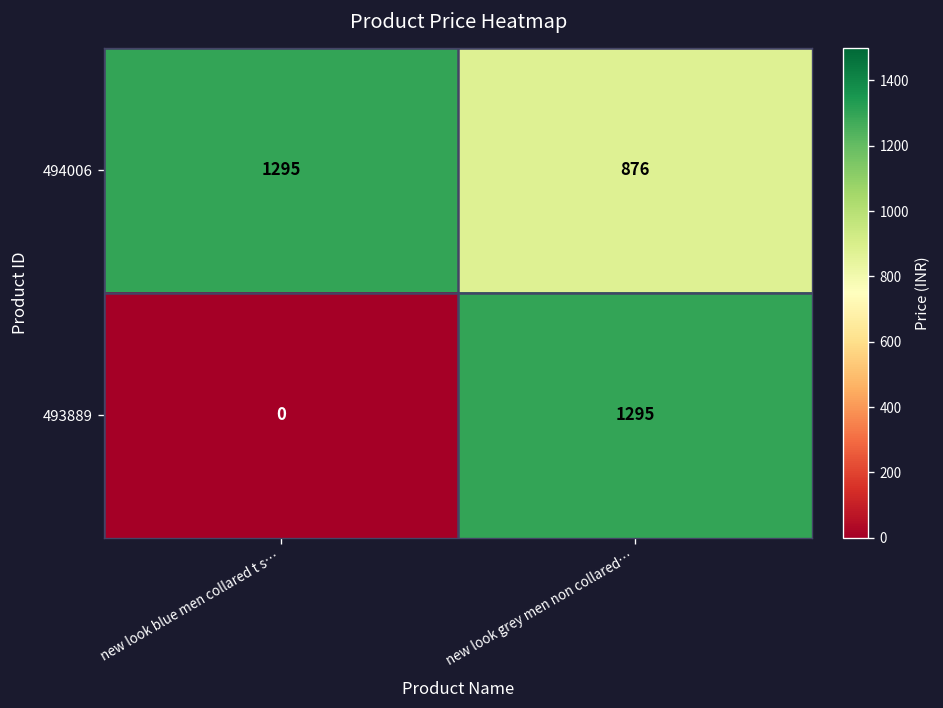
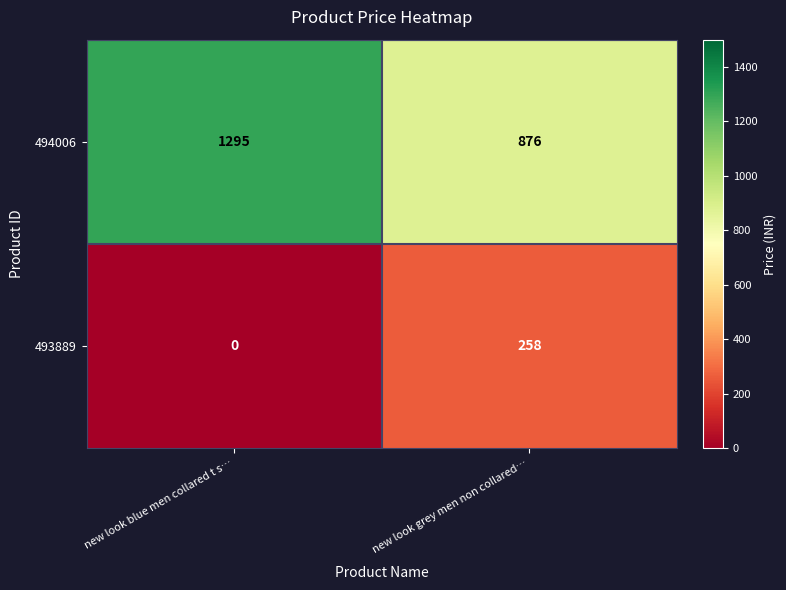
493889, new look grey men non collared…: 1295 -> 258
